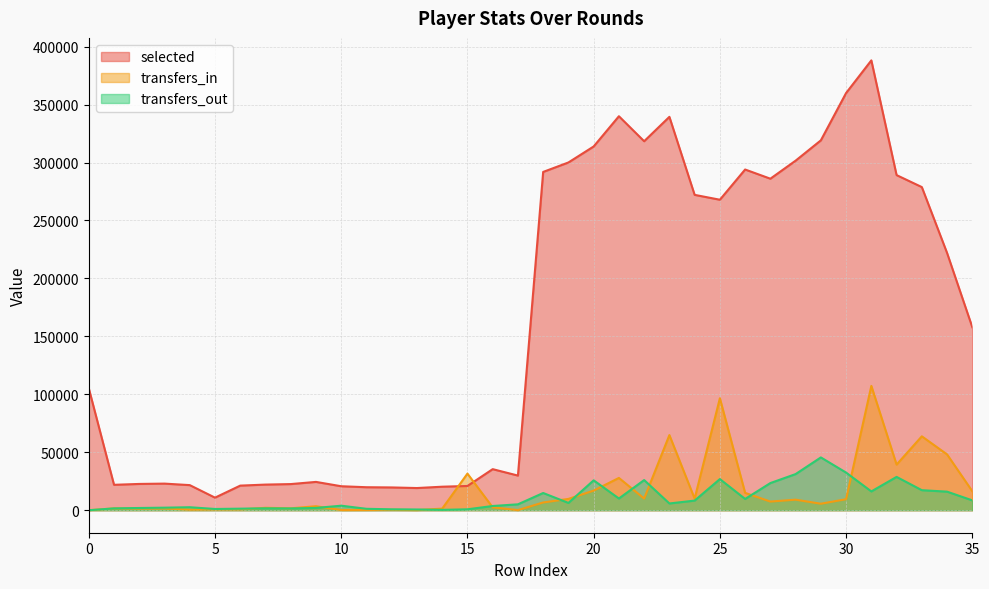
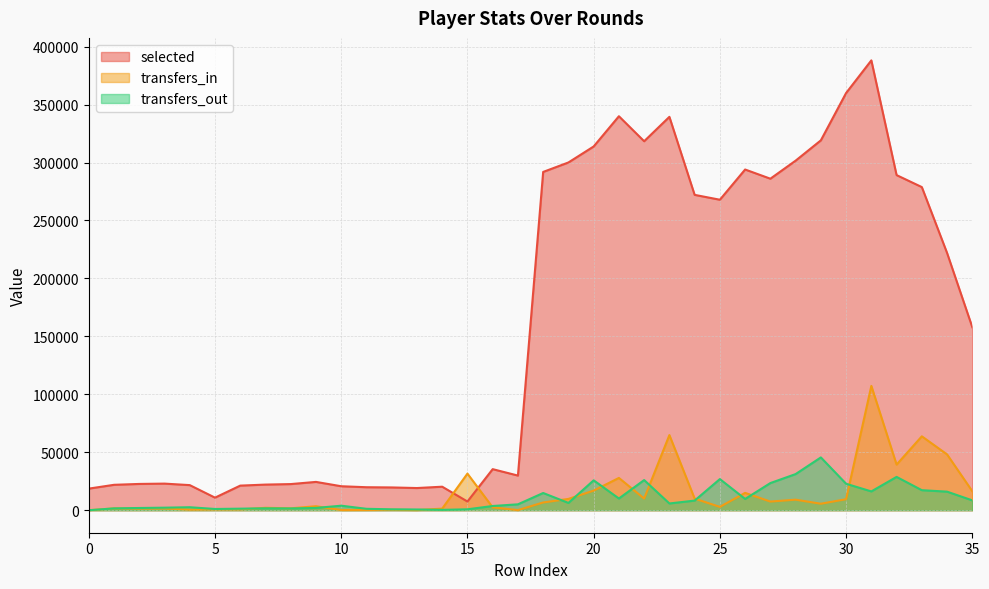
selected, 0: 105000 -> 19000
selected, 15: 21000 -> 8000
transfers_in, 25: 97000 -> 3000
transfers_out, 30: 32000 -> 23000
